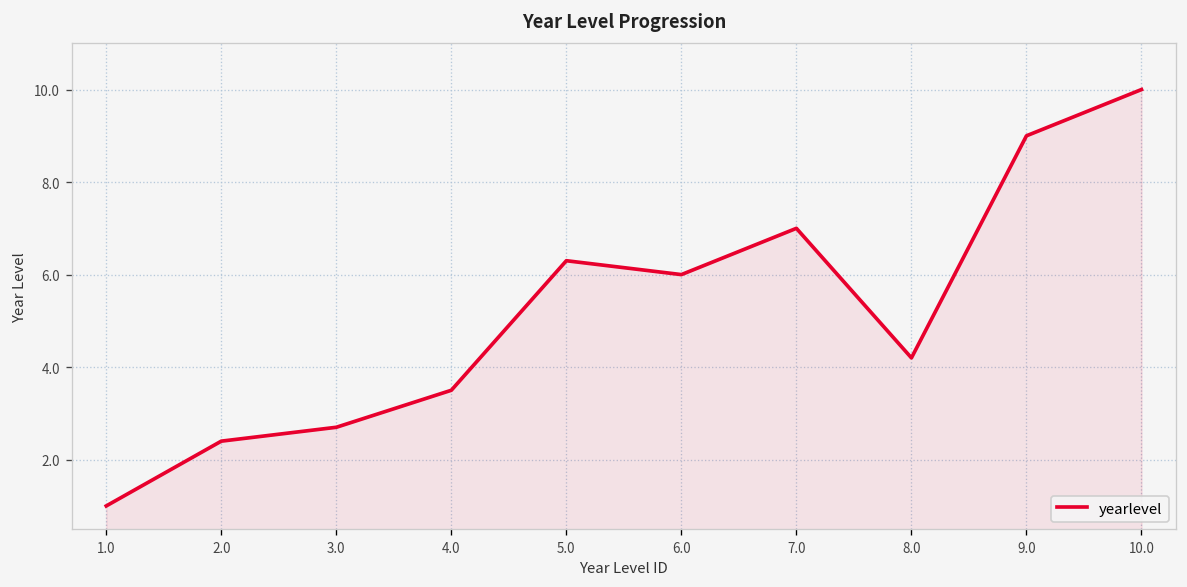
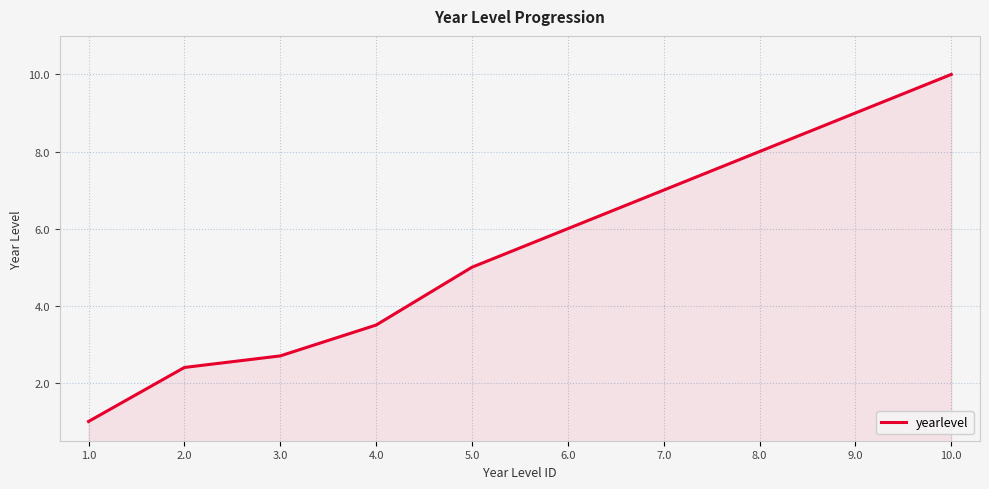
5.0: 6.3 -> 5.0
8.0: 4.2 -> 8.0
